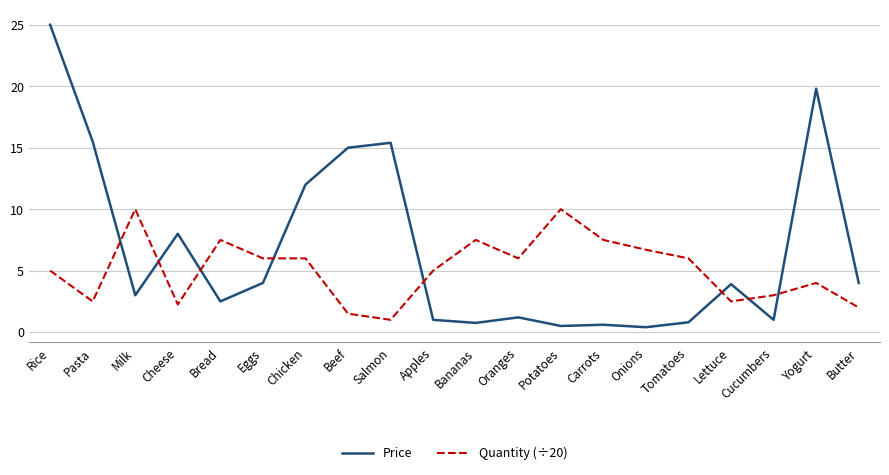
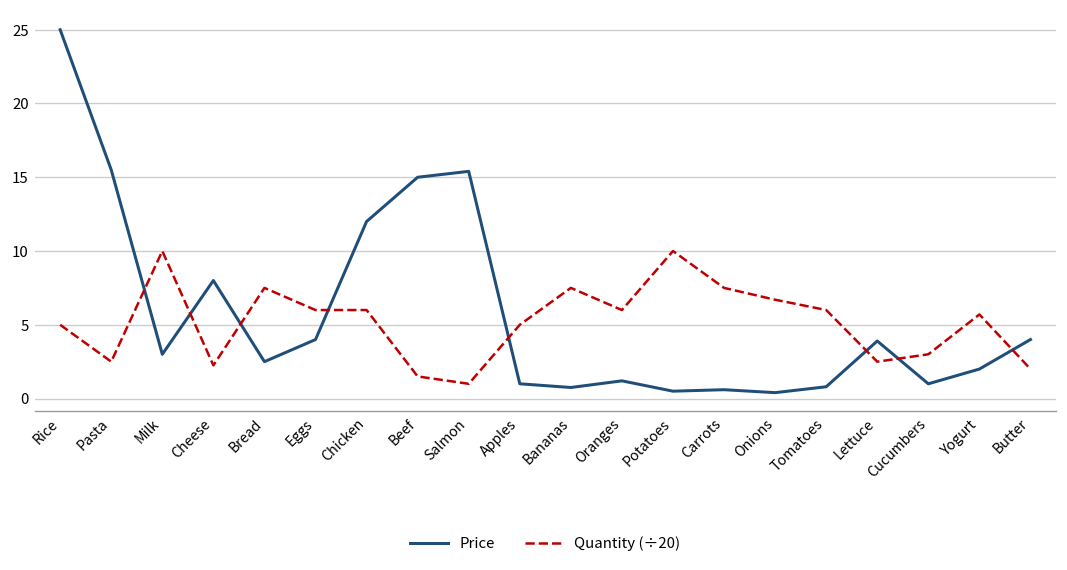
Price, Yogurt: 19.8 -> 2.0
Quantity (÷20), Yogurt: 4.0 -> 5.7
